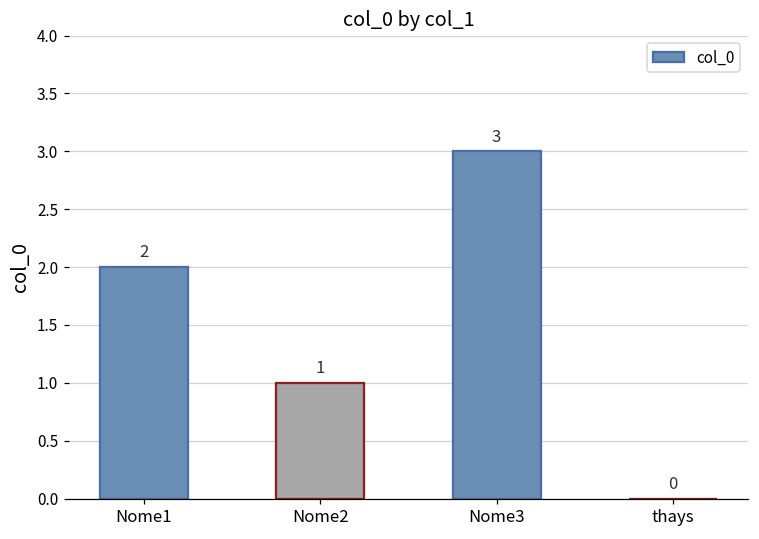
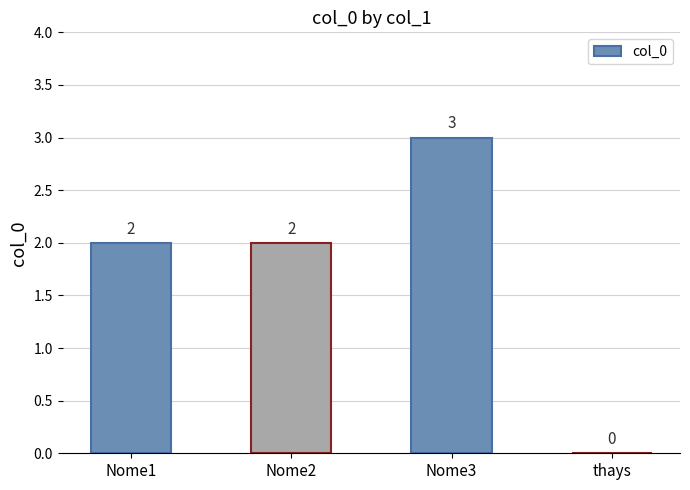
Nome2: 1 -> 2
